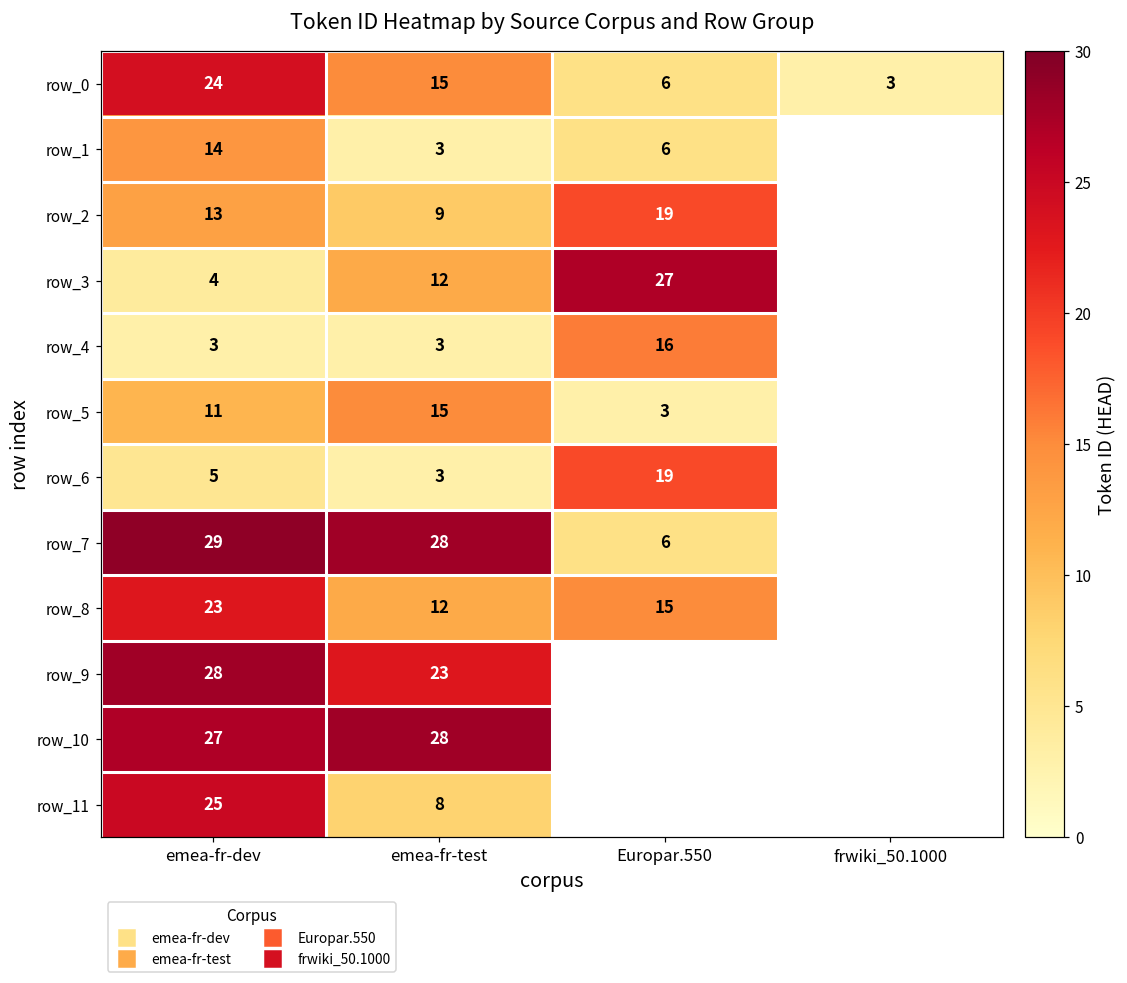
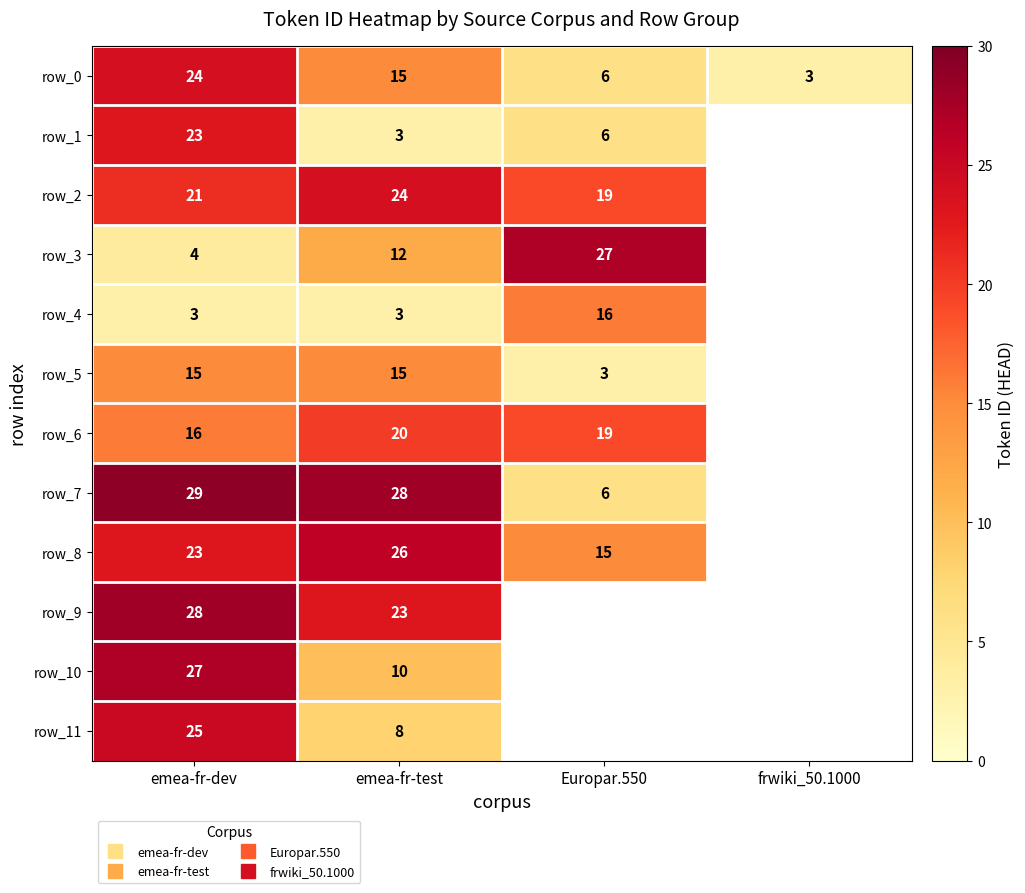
row_1, emea-fr-dev: 14 -> 23
row_2, emea-fr-dev: 13 -> 21
row_2, emea-fr-test: 9 -> 24
row_5, emea-fr-dev: 11 -> 15
row_6, emea-fr-dev: 5 -> 16
row_6, emea-fr-test: 3 -> 20
row_8, emea-fr-test: 12 -> 26
row_10, emea-fr-test: 28 -> 10
